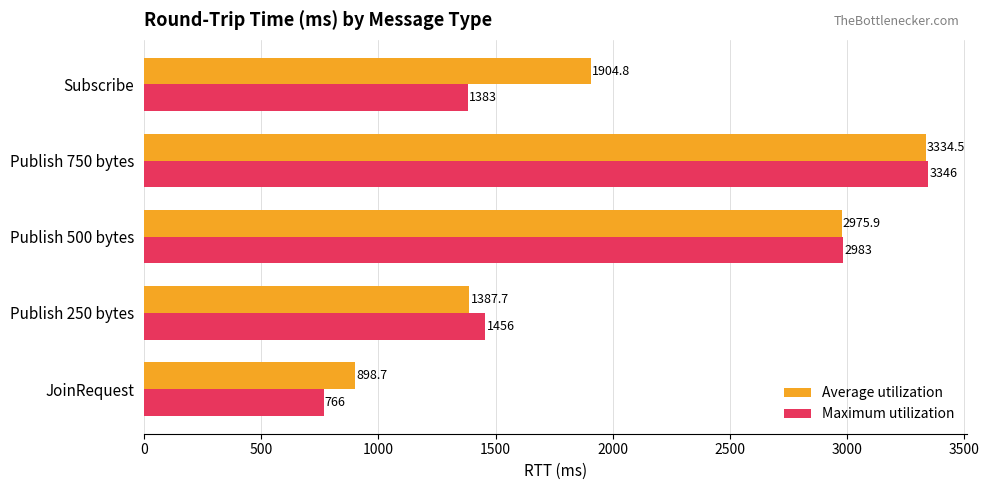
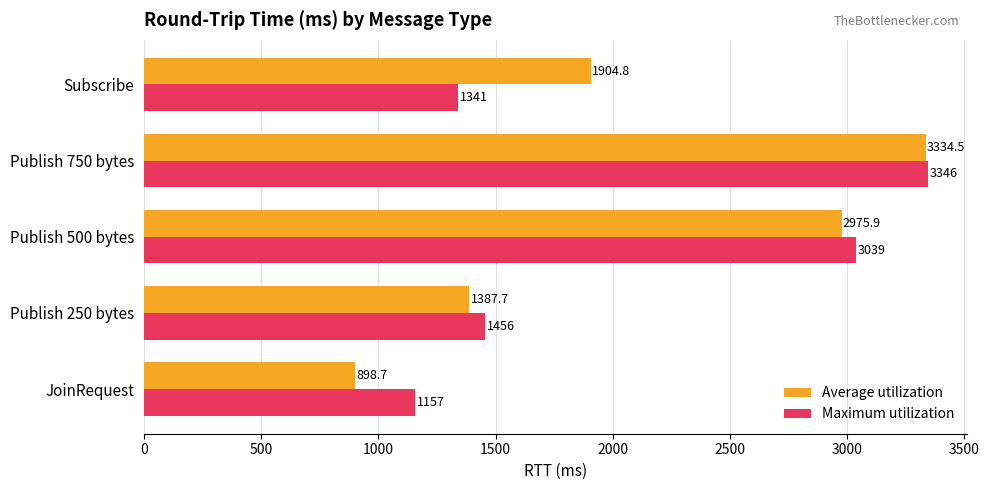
Maximum utilization, Subscribe: 1383 -> 1341
Maximum utilization, Publish 500 bytes: 2983 -> 3039
Maximum utilization, JoinRequest: 766 -> 1157
